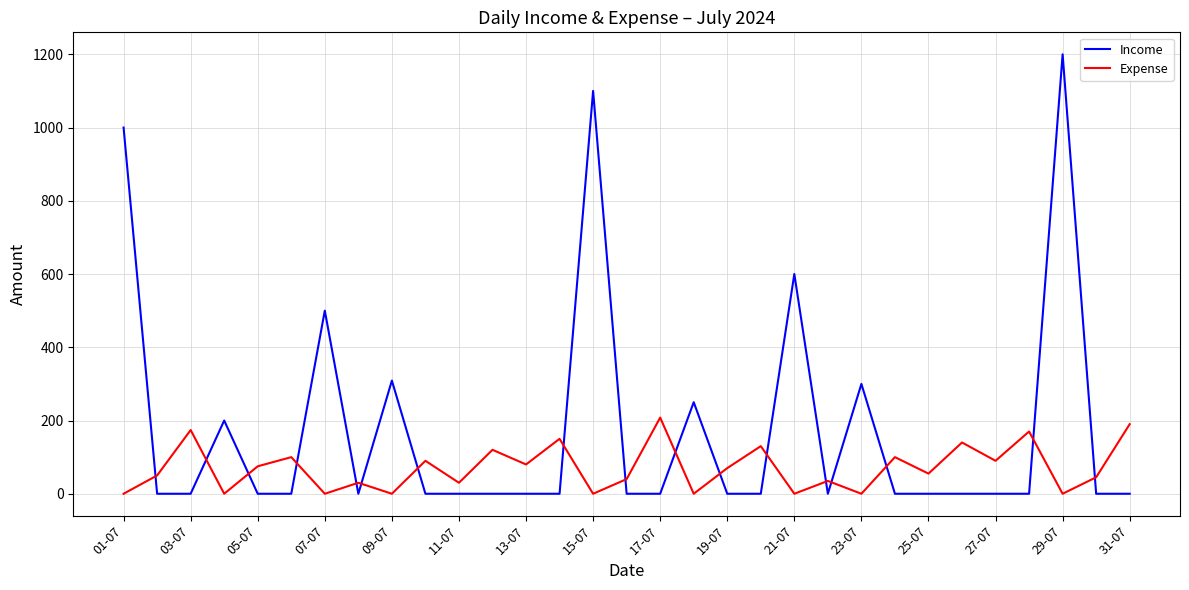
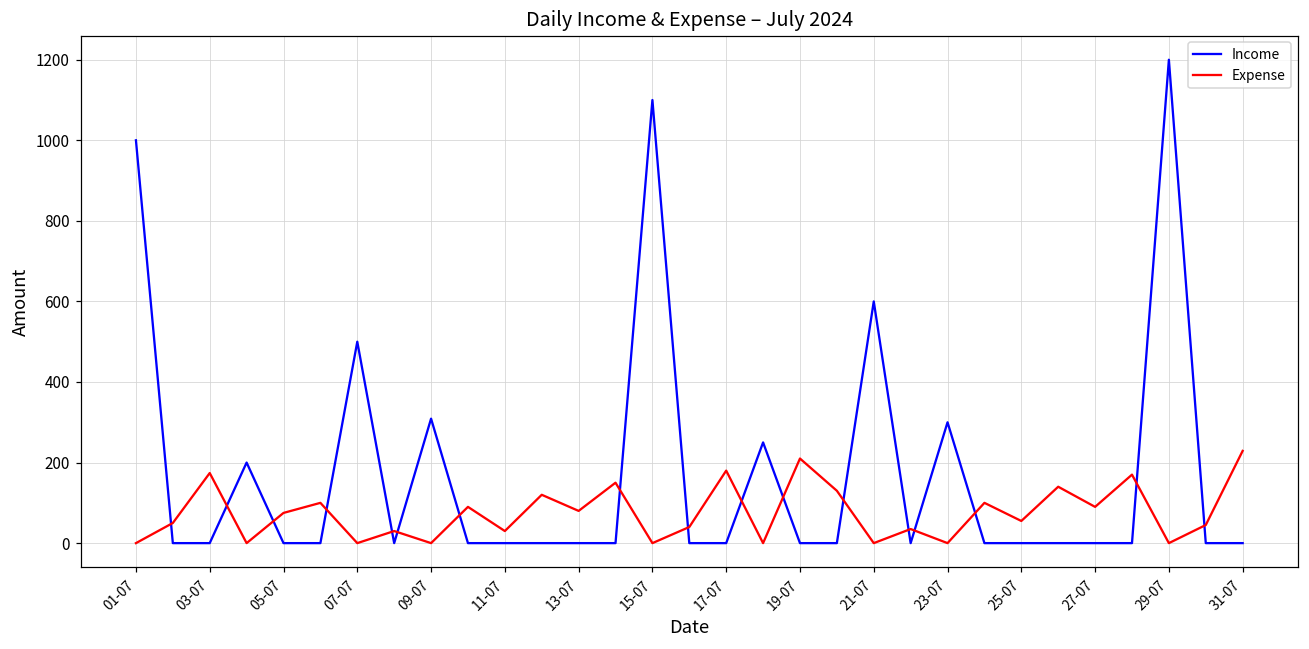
Expense, 17-07: 210 -> 180
Expense, 19-07: 70 -> 210
Expense, 31-07: 190 -> 230
